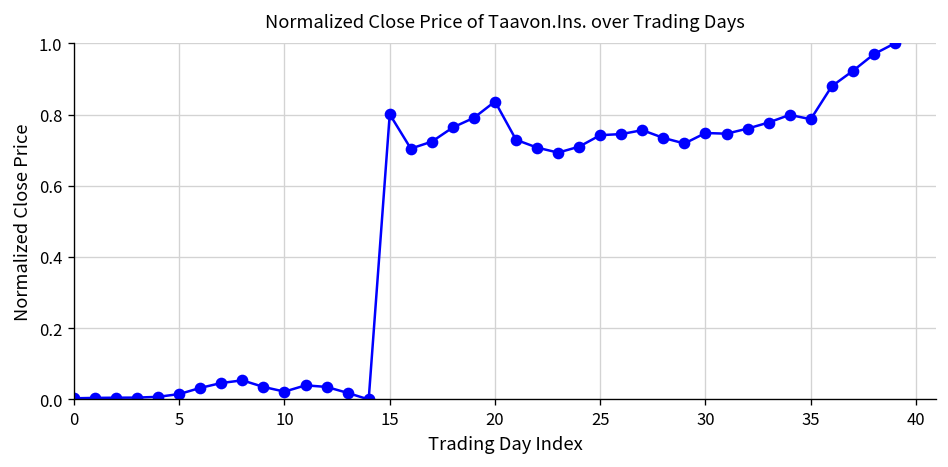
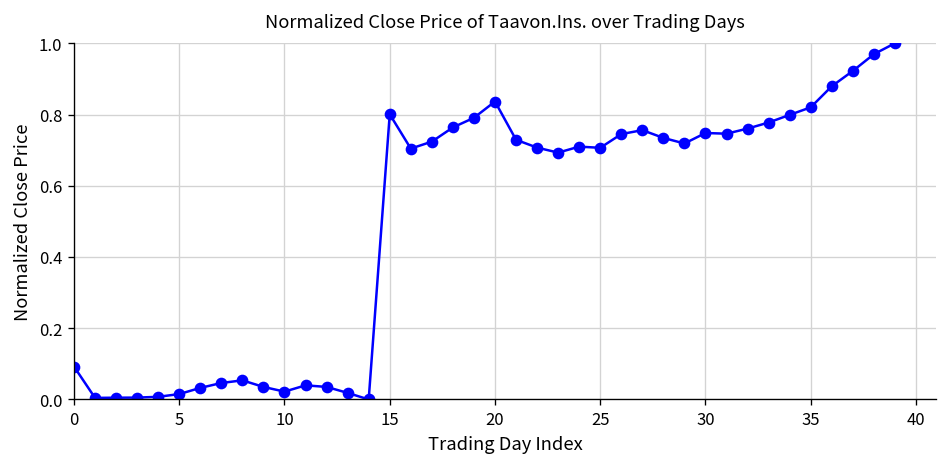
0: 0.00 -> 0.09
25: 0.74 -> 0.71
35: 0.79 -> 0.82
